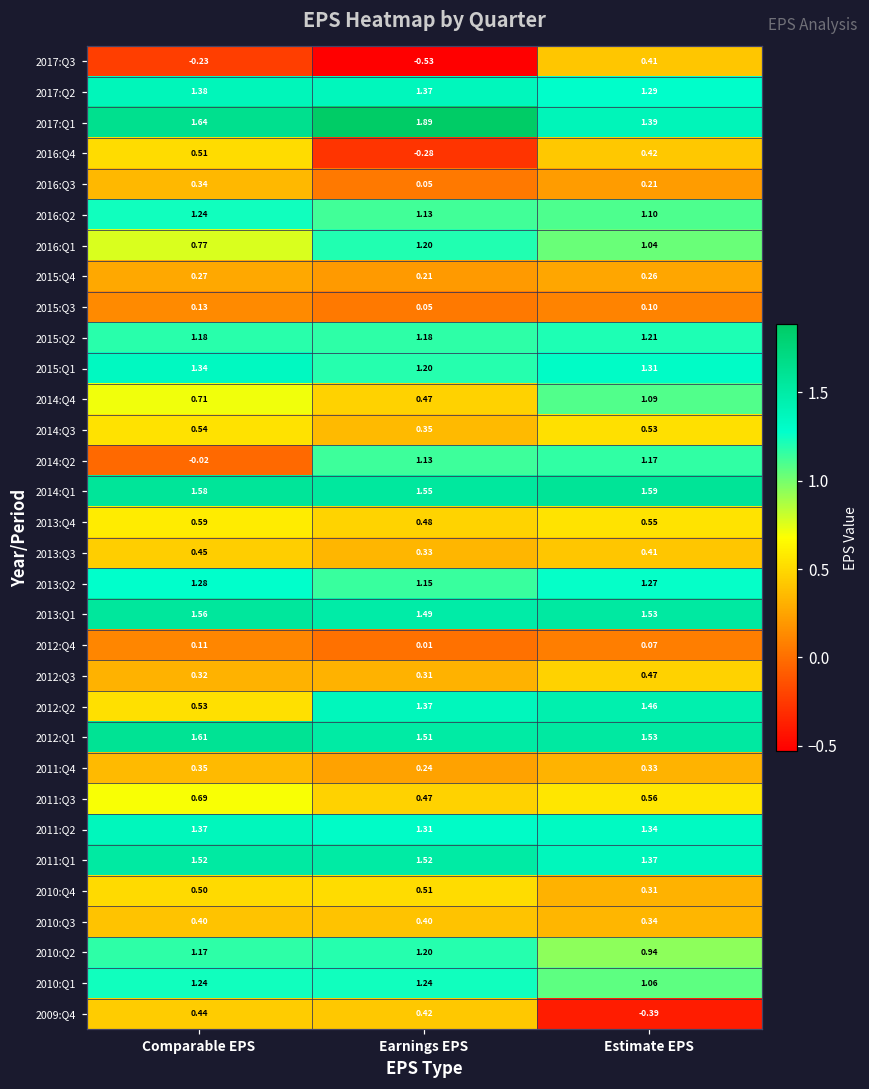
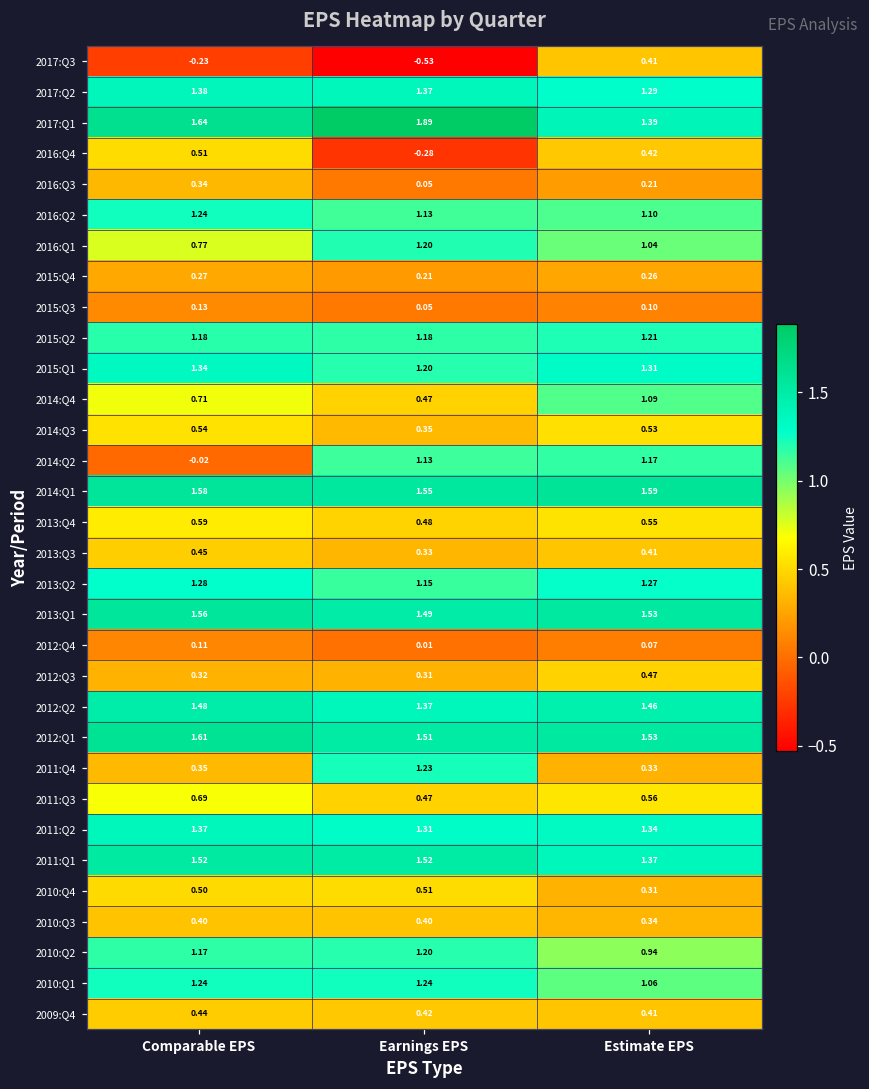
2012:Q2, Comparable EPS: 0.53 -> 1.48
2011:Q4, Earnings EPS: 0.24 -> 1.23
2009:Q4, Estimate EPS: -0.39 -> 0.41
